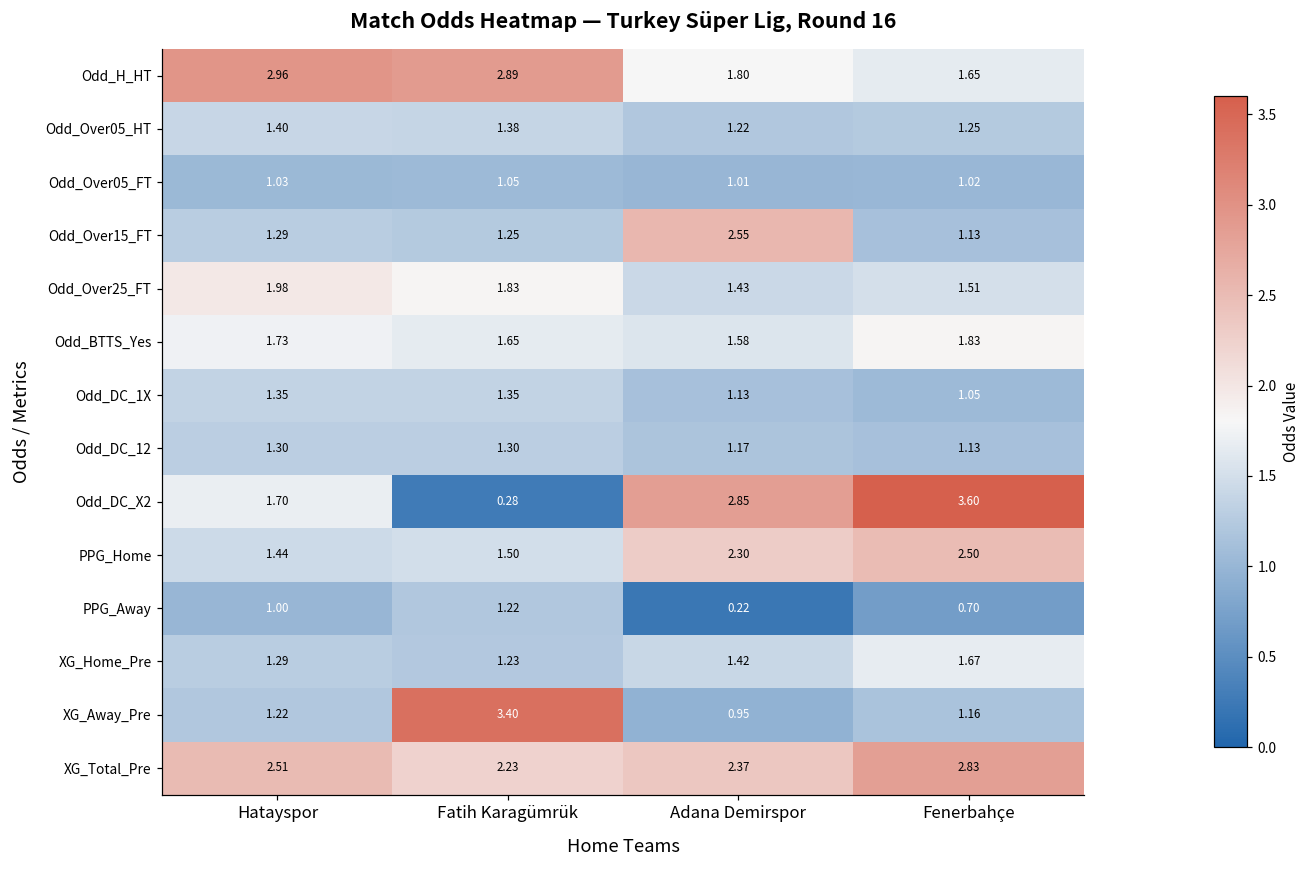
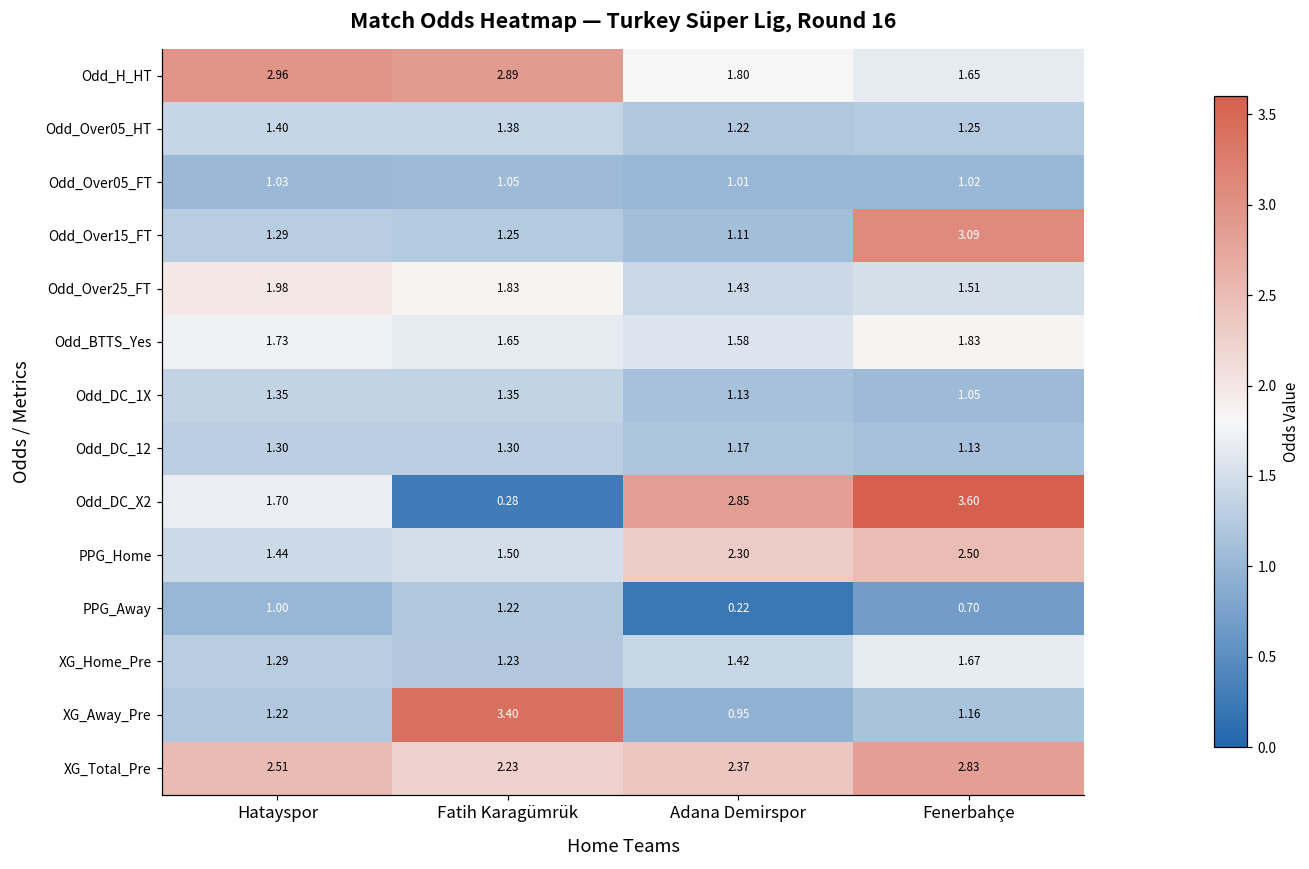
Odd_Over15_FT, Adana Demirspor: 2.55 -> 1.11
Odd_Over15_FT, Fenerbahçe: 1.13 -> 3.09
